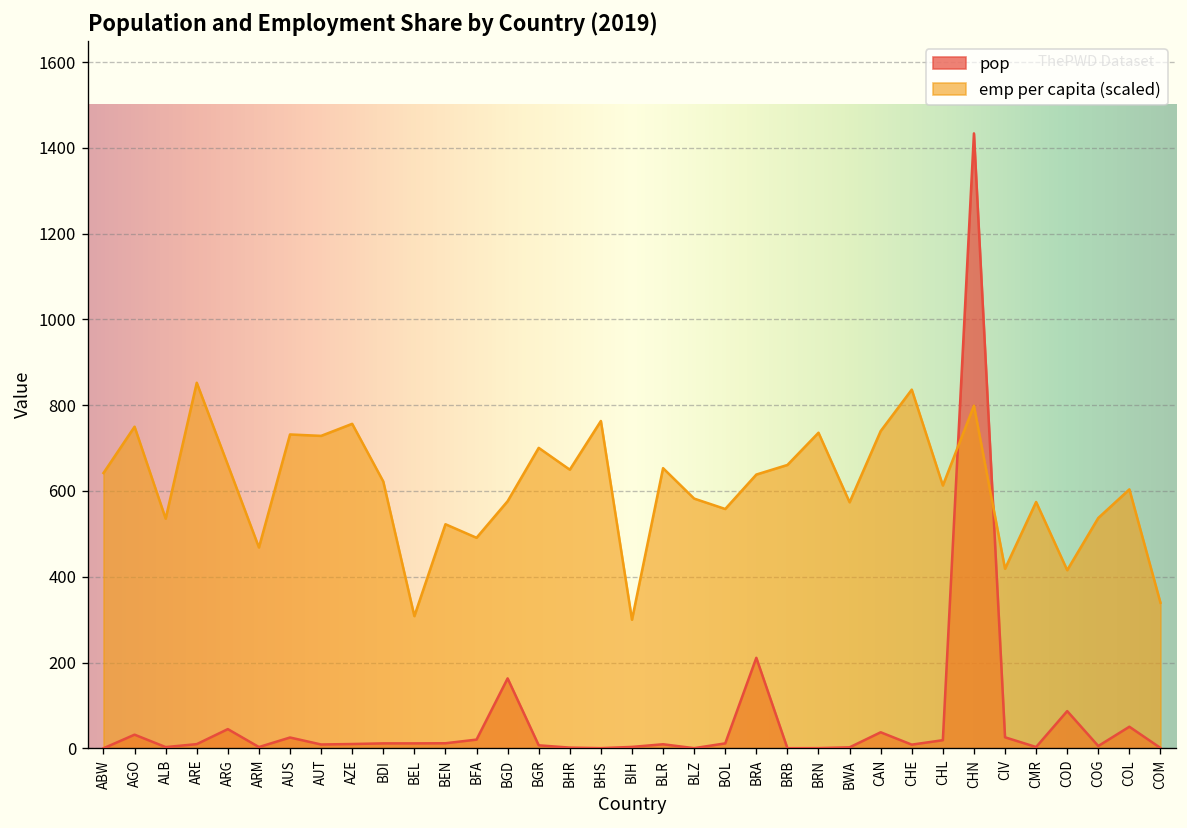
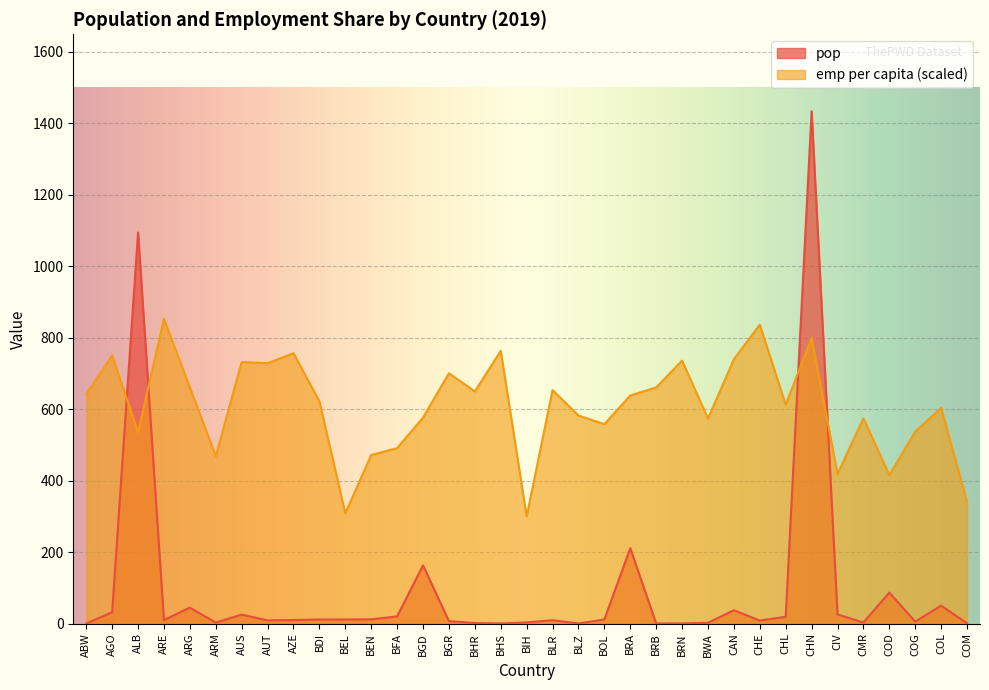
pop, ALB: 0 -> 1090
emp per capita (scaled), BEN: 520 -> 470
